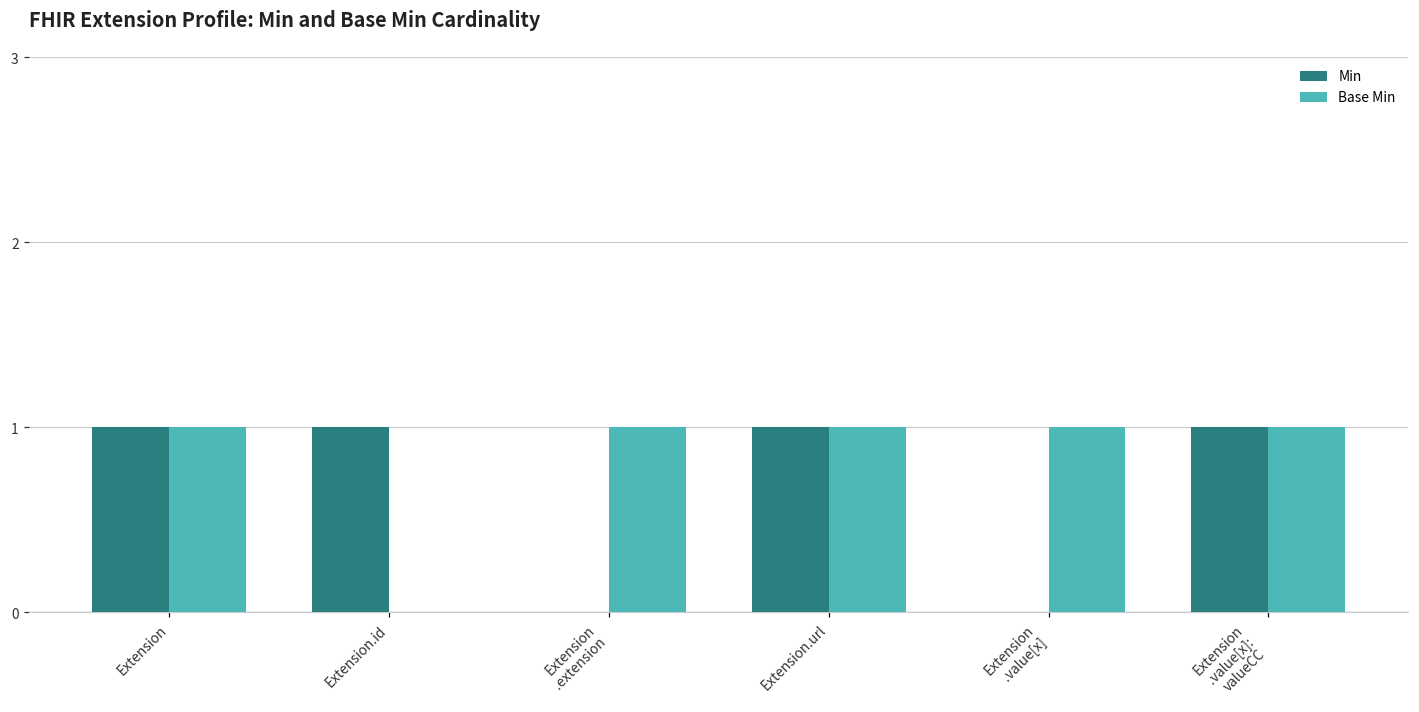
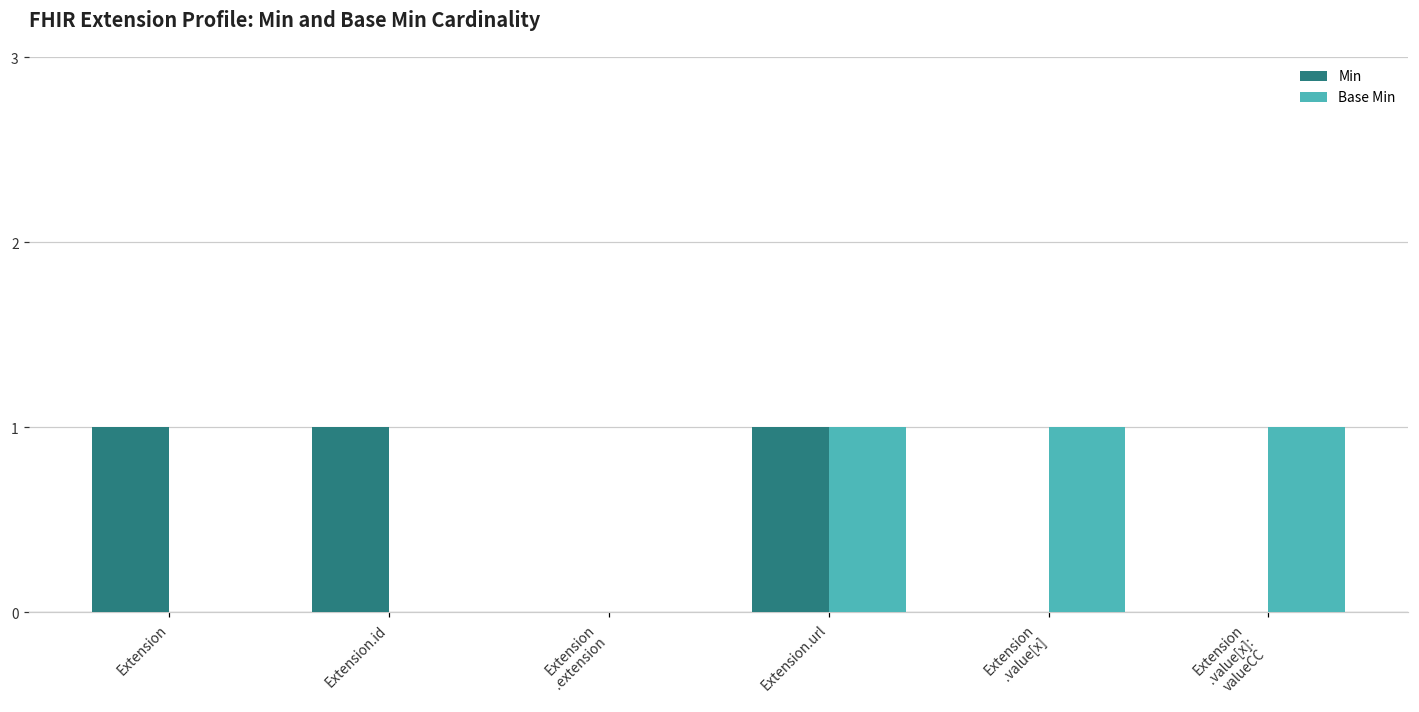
Base Min, Extension: 1 -> 0
Base Min, Extension .extension: 1 -> 0
Min, Extension .value[x]: valueCC: 1 -> 0
